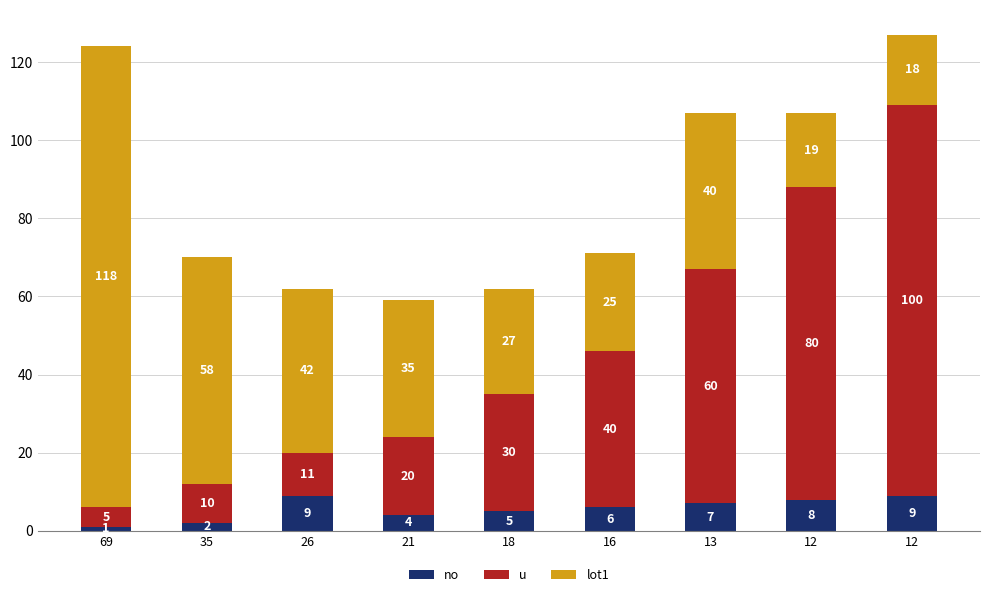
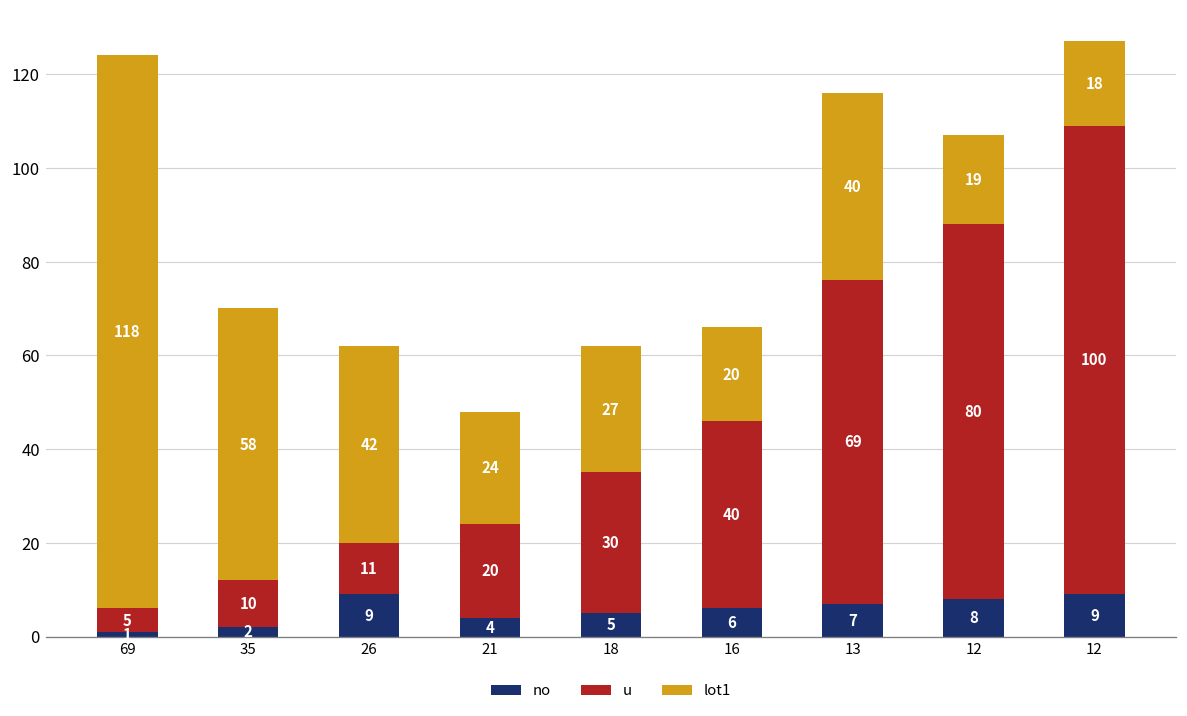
lot1, 21: 35 -> 24
lot1, 16: 25 -> 20
u, 13: 60 -> 69
